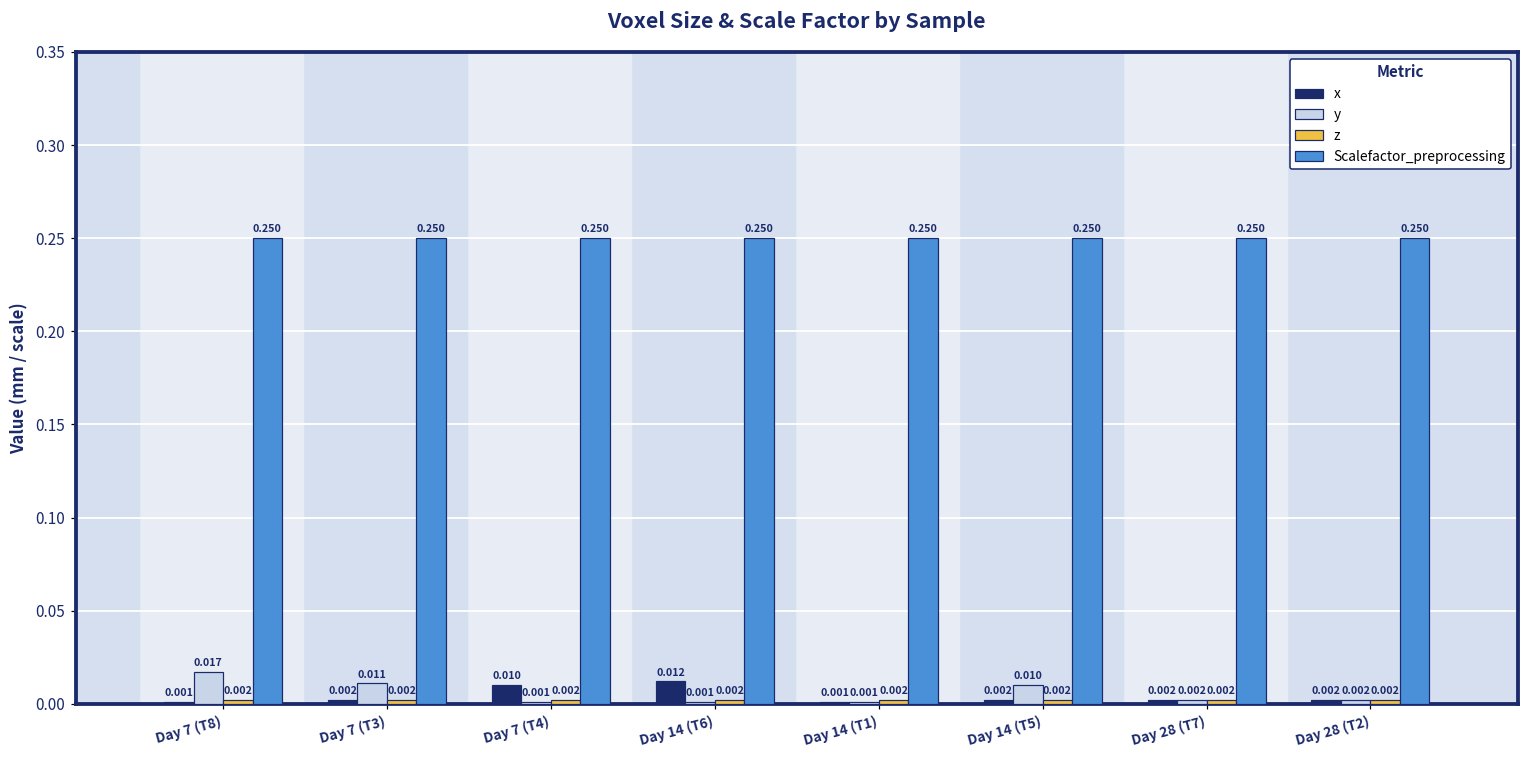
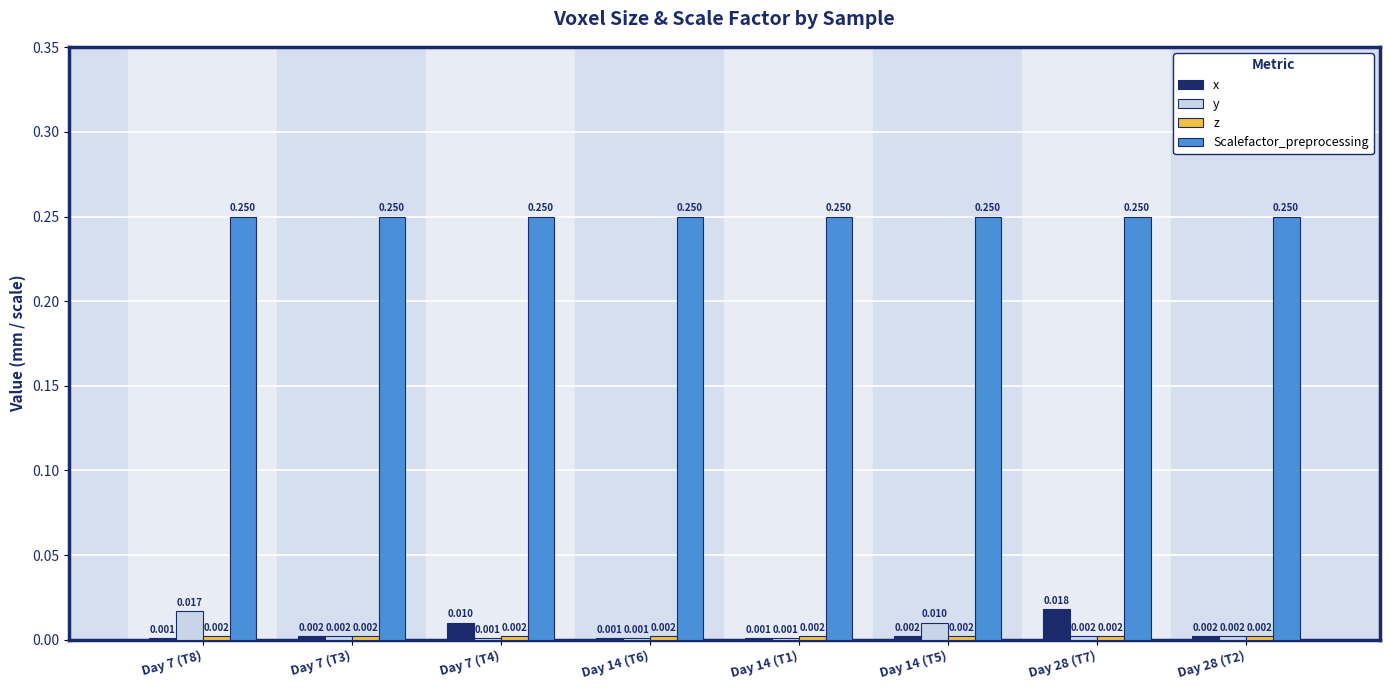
y, Day 7 (T3): 0.011 -> 0.002
x, Day 14 (T6): 0.012 -> 0.001
x, Day 28 (T7): 0.002 -> 0.018
